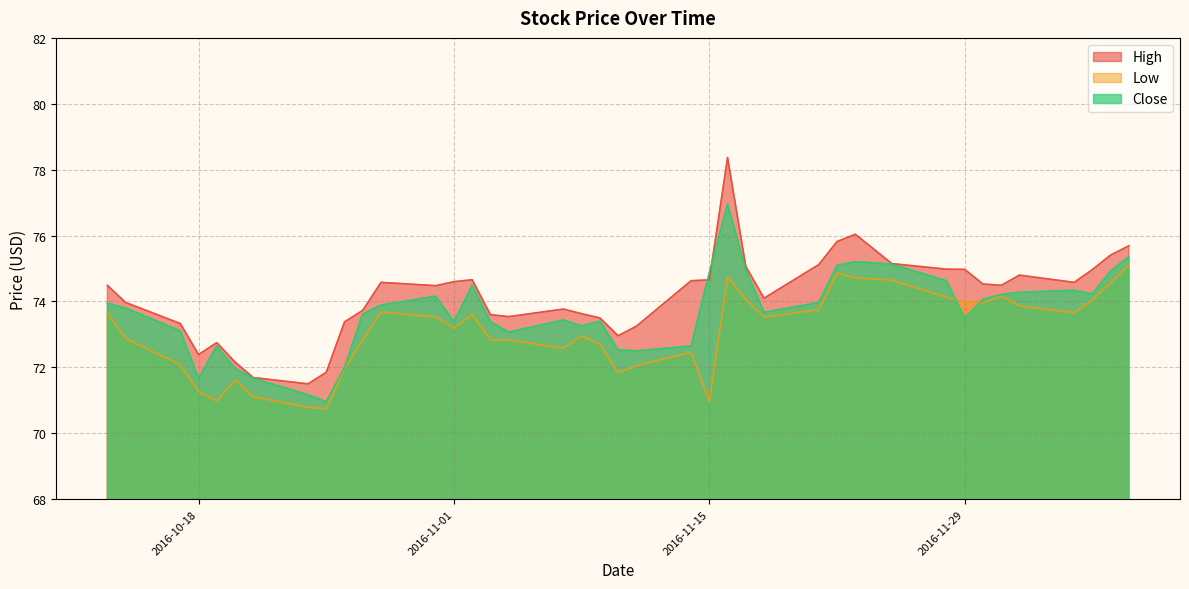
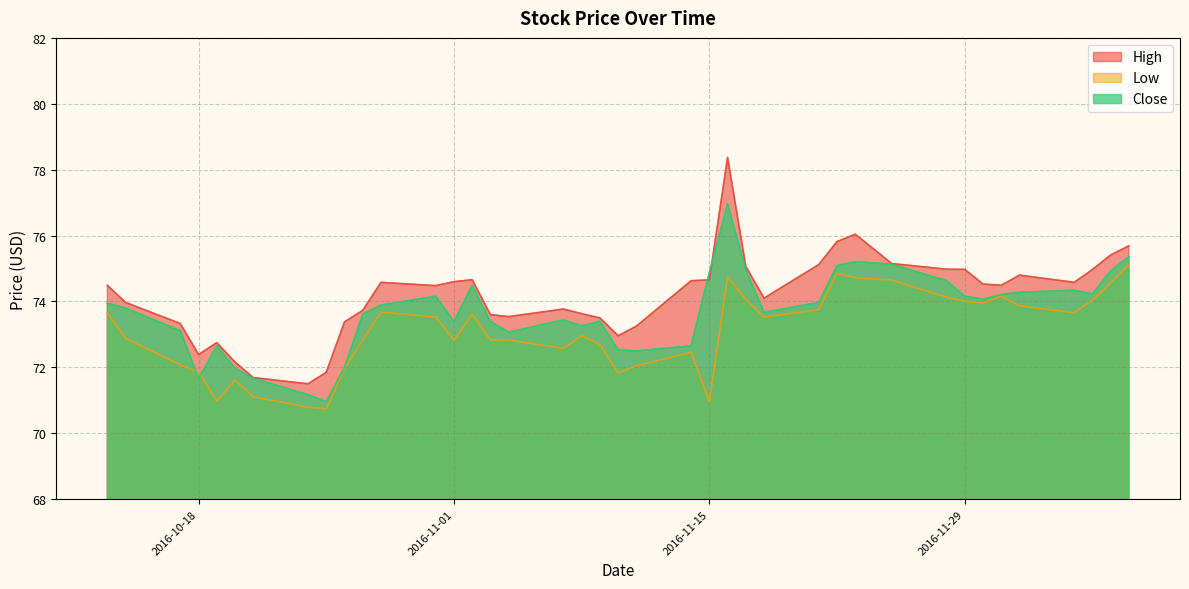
Low, 2016-10-18: 71.3 -> 71.9
Low, 2016-11-01: 73.2 -> 72.8
Close, 2016-11-29: 73.5 -> 74.2
